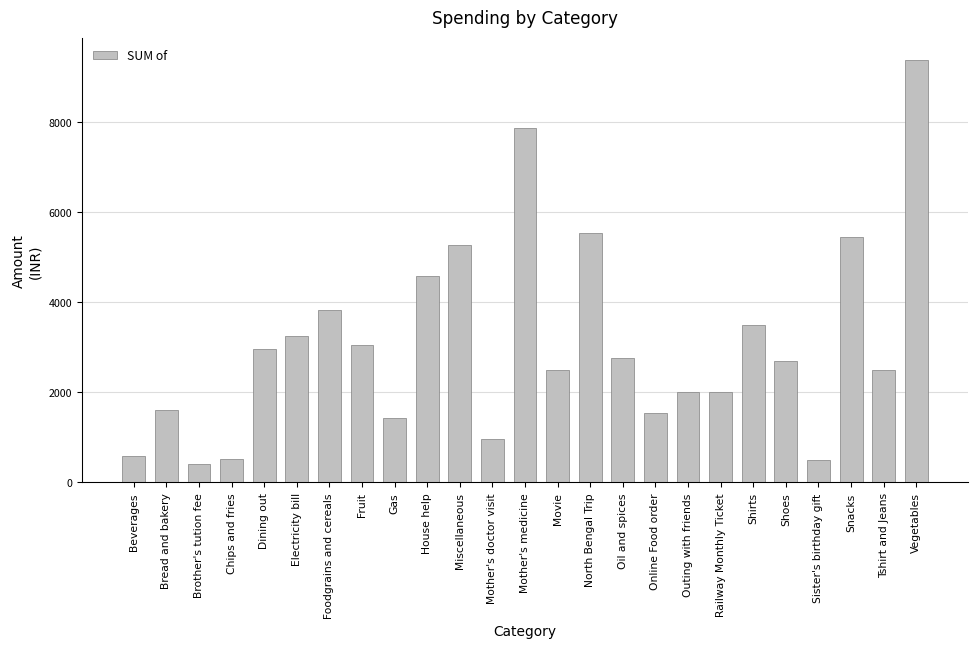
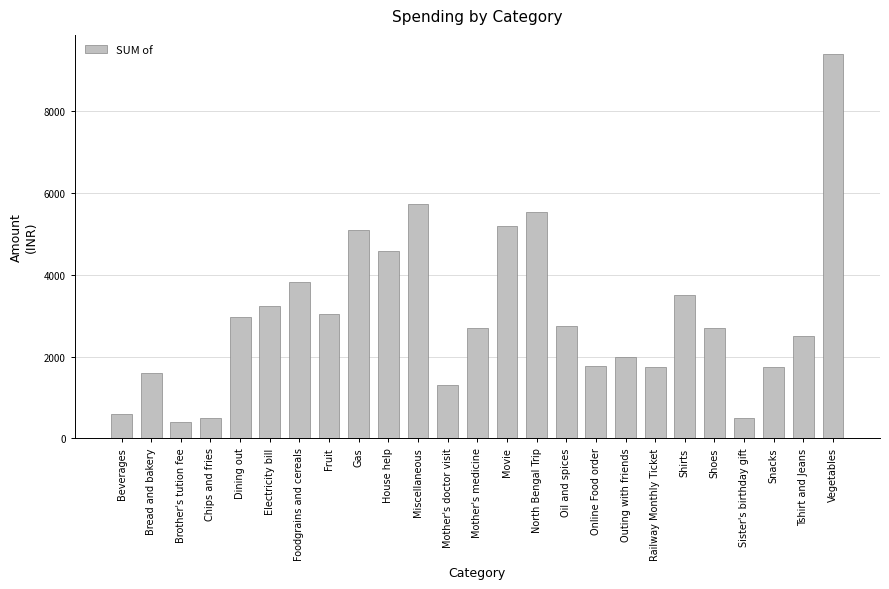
Gas: 1400 -> 5100
Miscellaneous: 5300 -> 5700
Mother's doctor visit: 1000 -> 1300
Mother's medicine: 7900 -> 2700
Movie: 2500 -> 5200
Online Food order: 1500 -> 1800
Railway Monthly Ticket: 2000 -> 1700
Snacks: 5400 -> 1700
